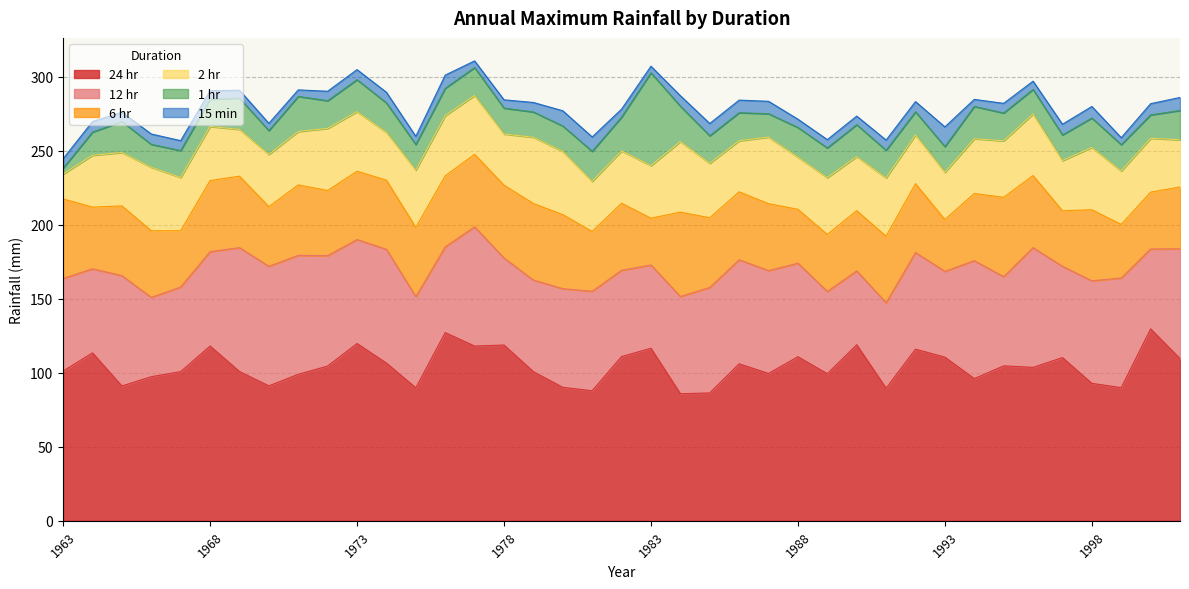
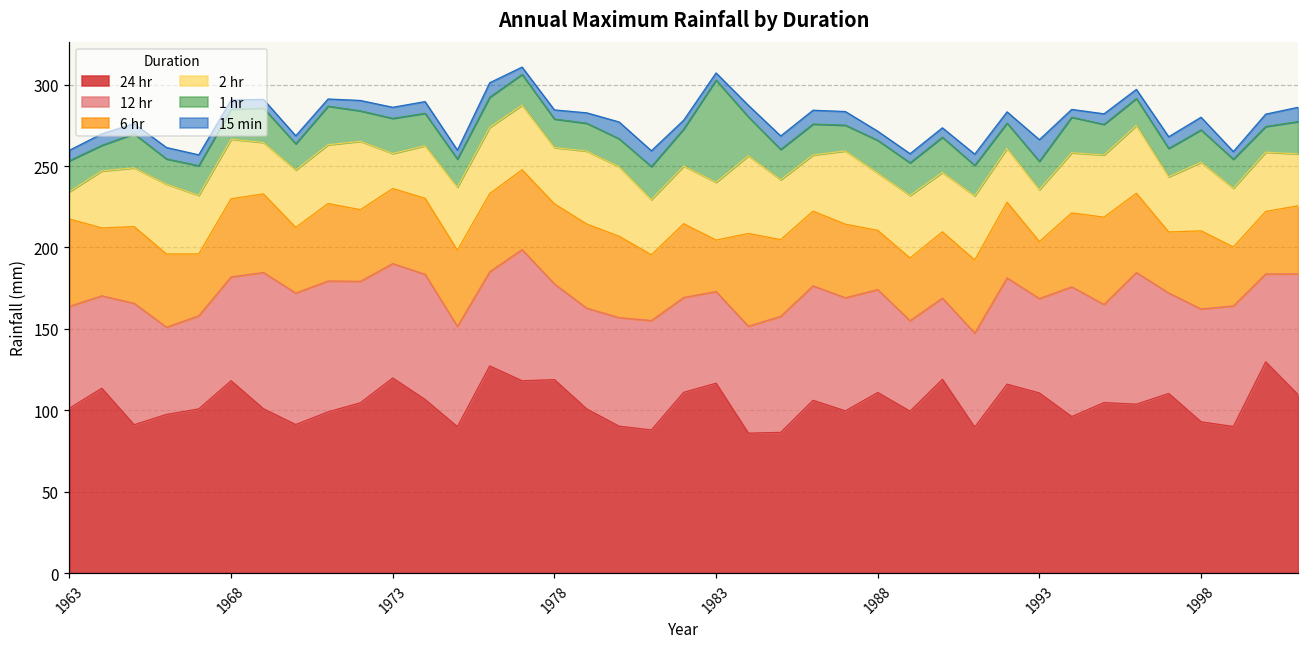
1 hr, 1963: 4 -> 19
2 hr, 1973: 40 -> 22
